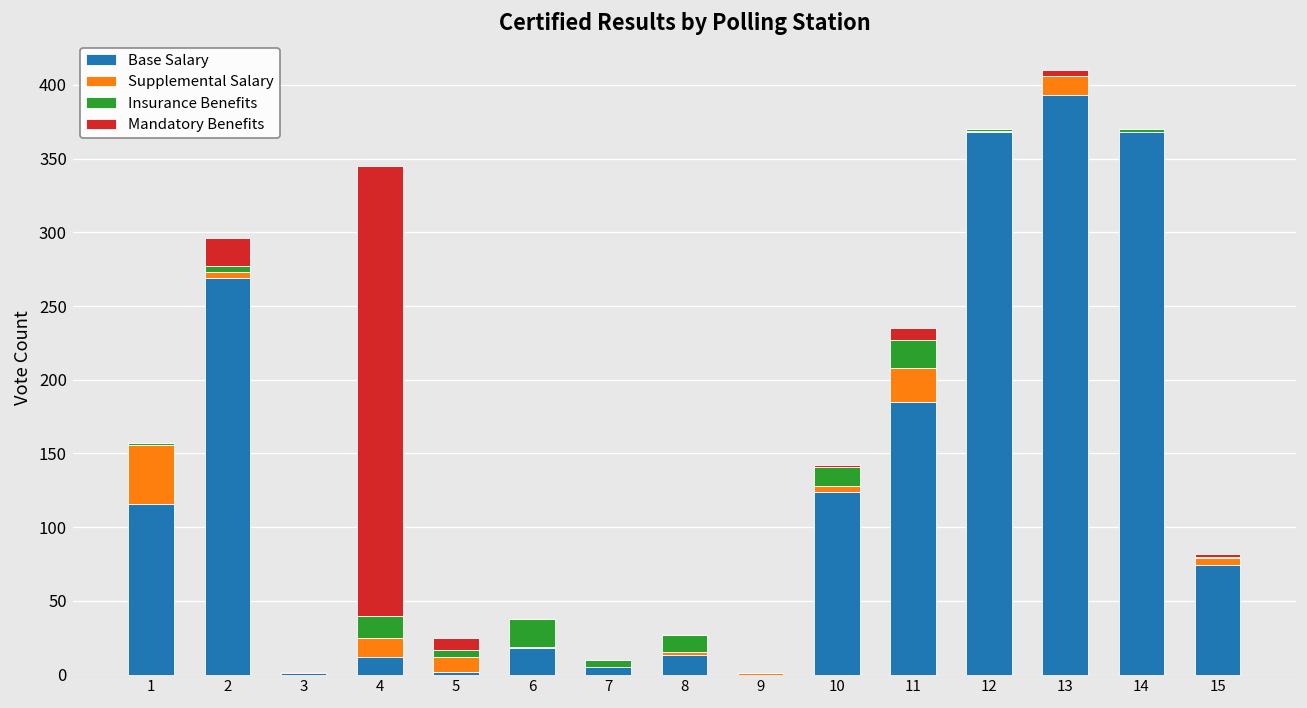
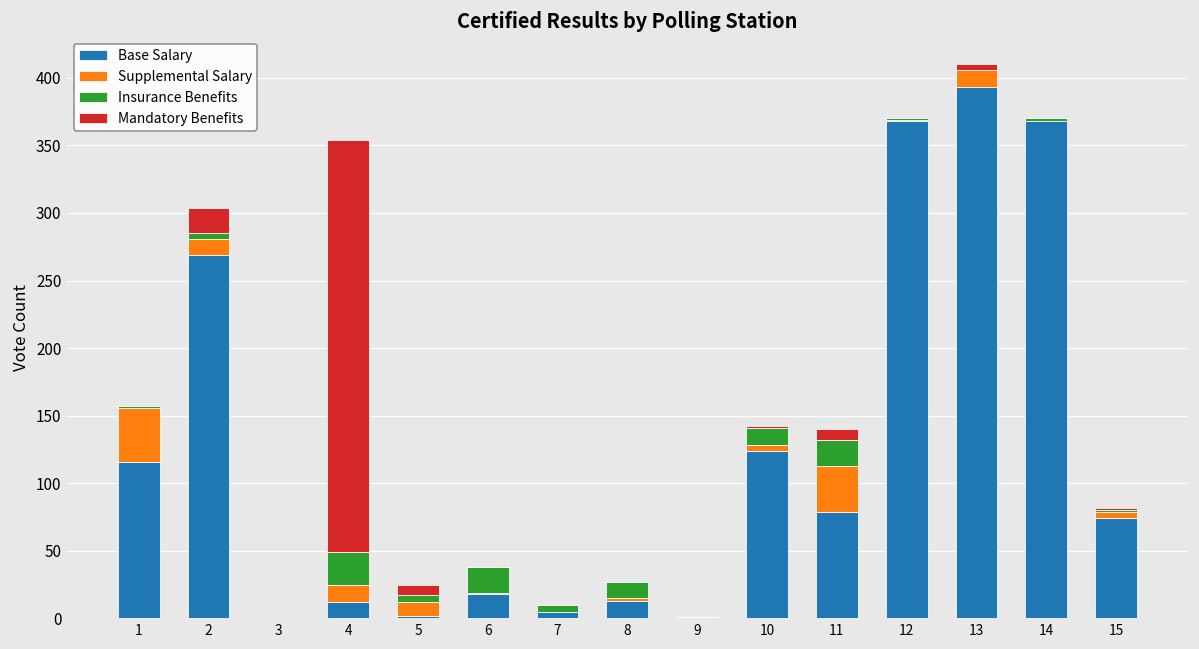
Supplemental Salary, 2: 4 -> 12
Insurance Benefits, 4: 15 -> 24
Base Salary, 11: 185 -> 79
Supplemental Salary, 11: 23 -> 34
